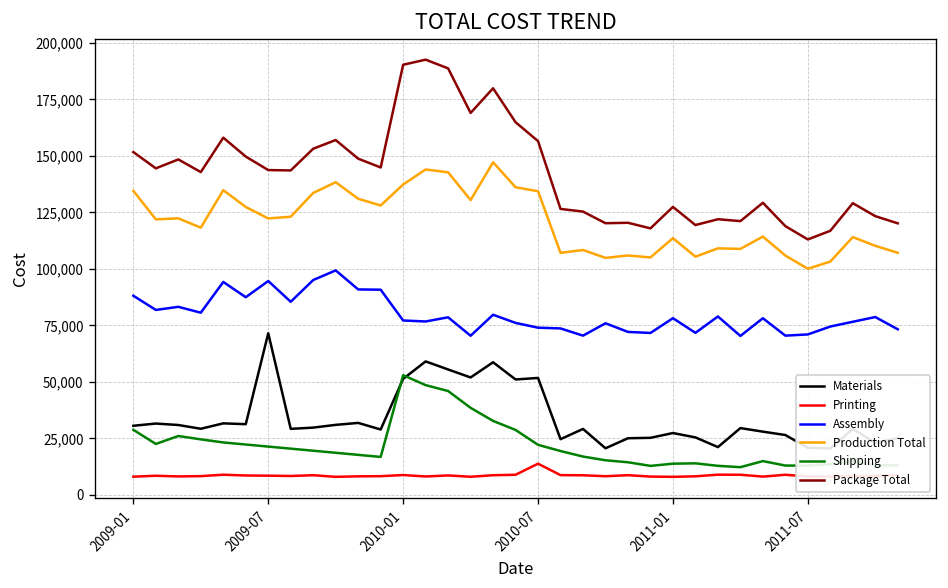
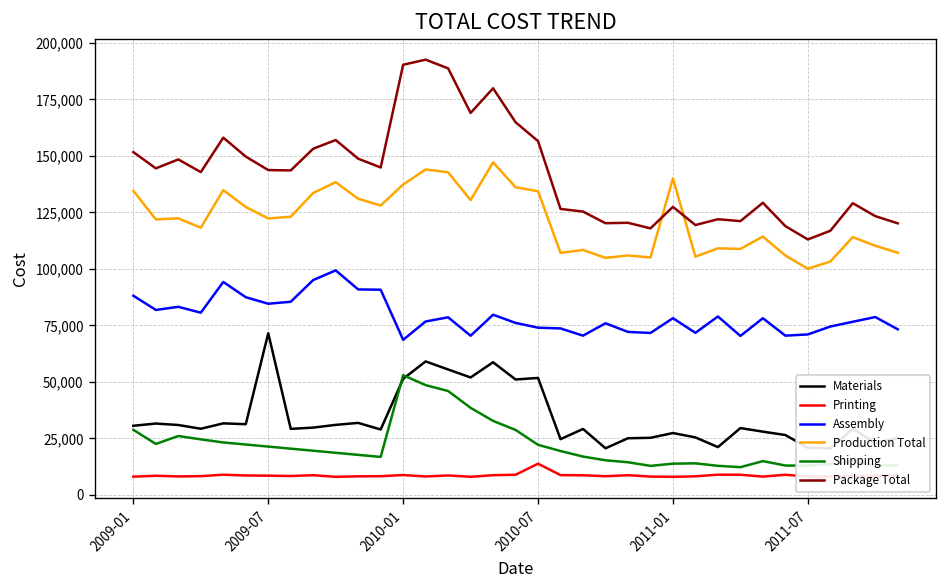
Assembly, 2009-07: 95,000 -> 85,000
Assembly, 2010-01: 77,000 -> 69,000
Production Total, 2011-01: 114,000 -> 140,000
